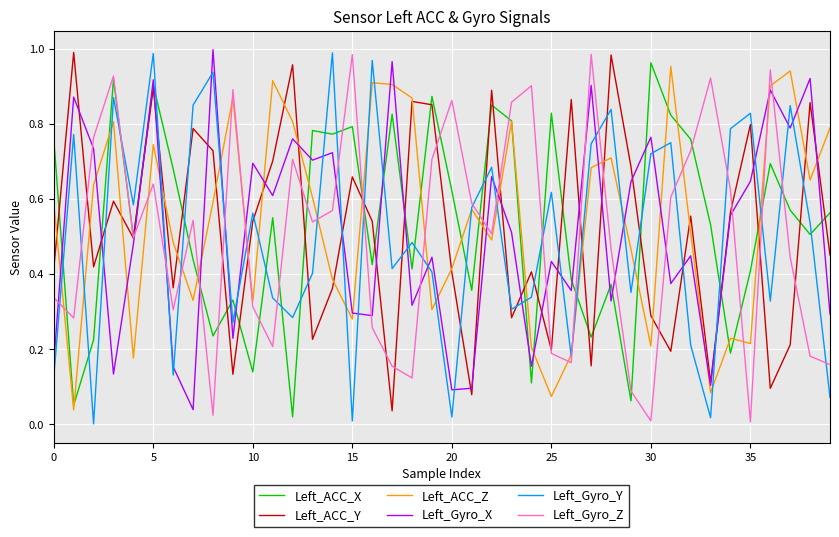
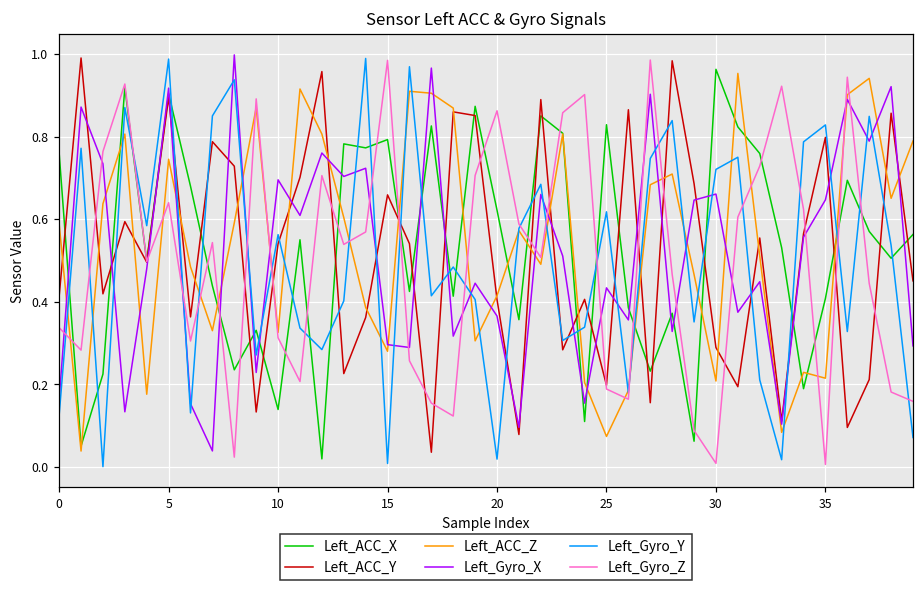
Left_Gyro_X, 20: 0.09 -> 0.37
Left_Gyro_X, 30: 0.76 -> 0.66
